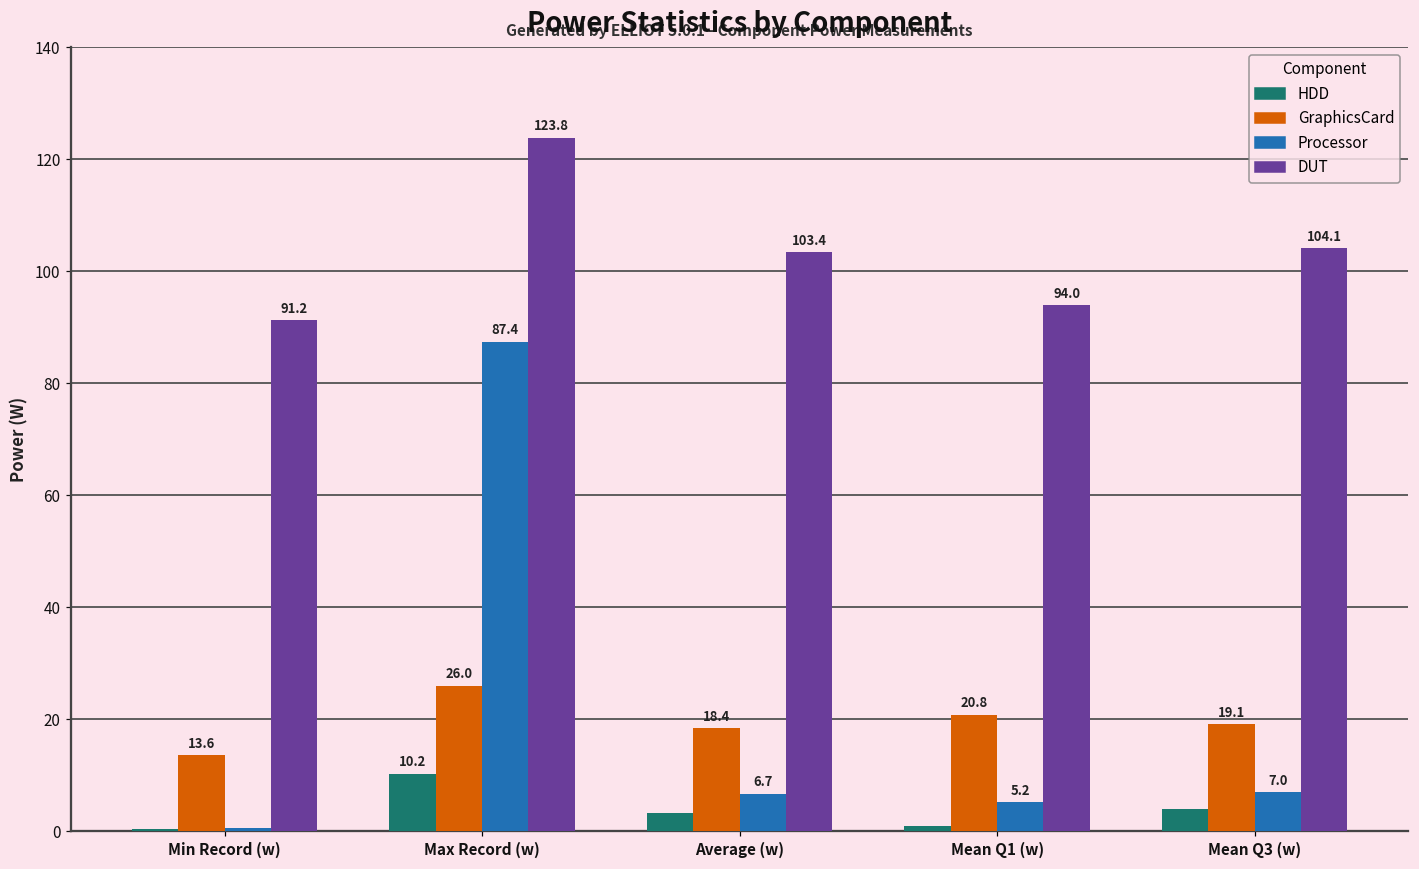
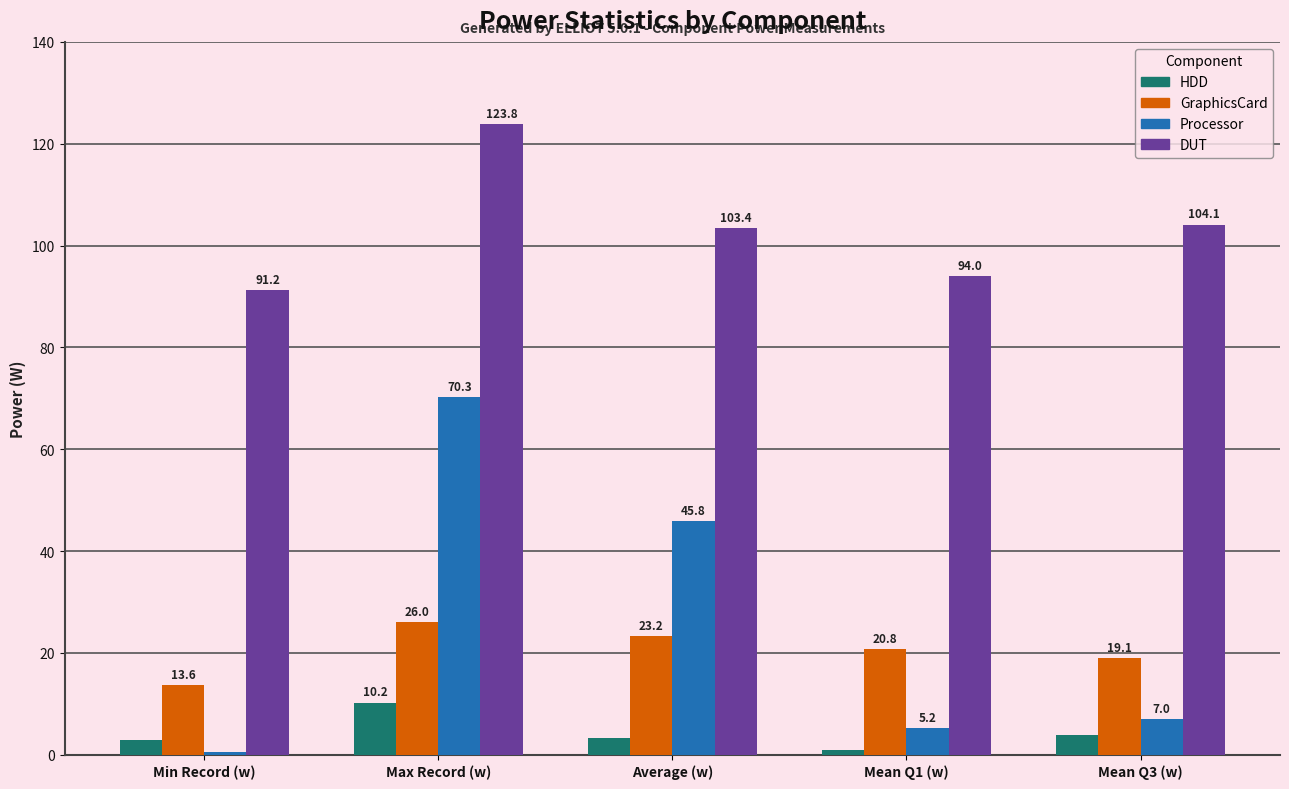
HDD, Min Record (w): 0 -> 3
Processor, Max Record (w): 87.4 -> 70.3
GraphicsCard, Average (w): 18.4 -> 23.2
Processor, Average (w): 6.7 -> 45.8
